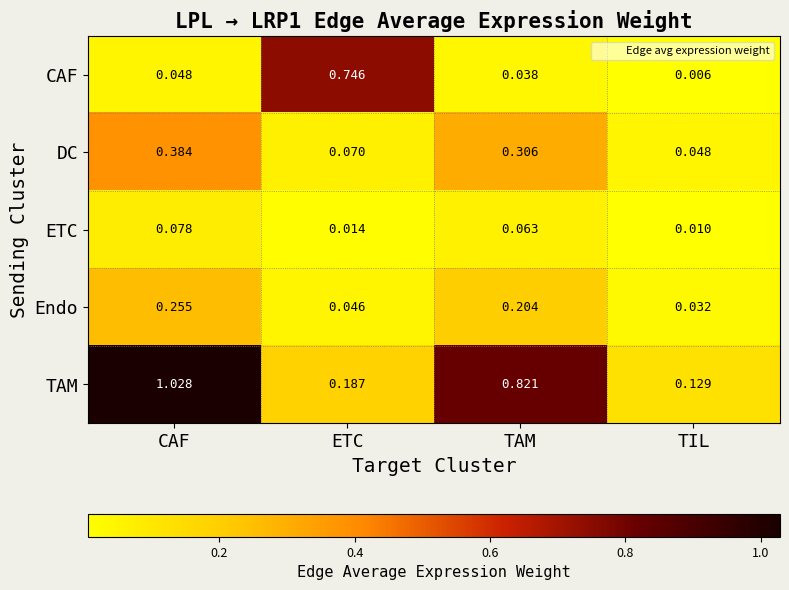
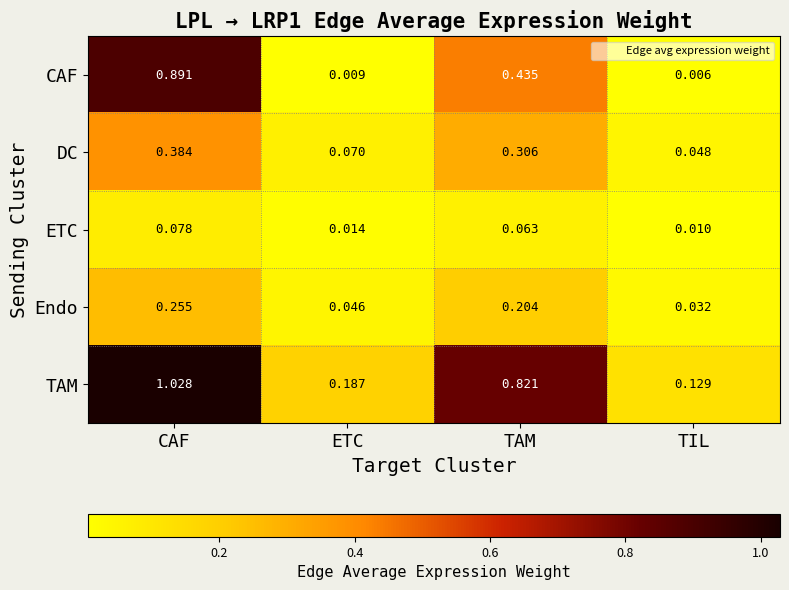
CAF, CAF: 0.048 -> 0.891
CAF, ETC: 0.746 -> 0.009
CAF, TAM: 0.038 -> 0.435
